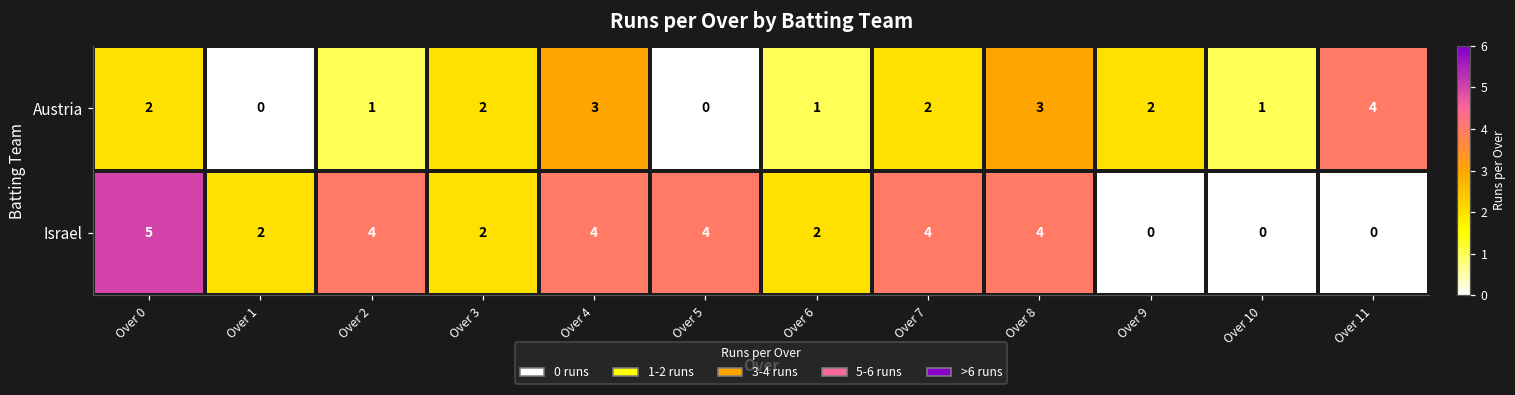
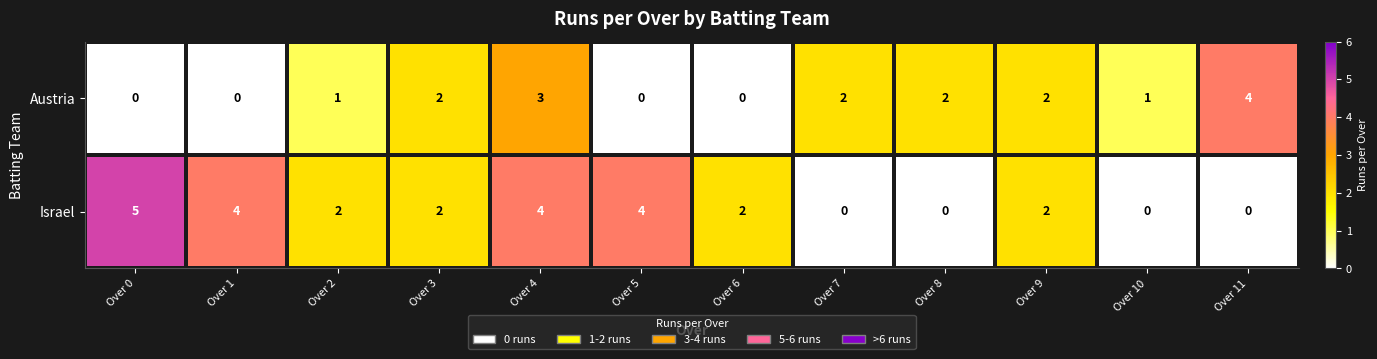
Austria, Over 0: 2 -> 0
Austria, Over 6: 1 -> 0
Austria, Over 8: 3 -> 2
Israel, Over 1: 2 -> 4
Israel, Over 2: 4 -> 2
Israel, Over 7: 4 -> 0
Israel, Over 8: 4 -> 0
Israel, Over 9: 0 -> 2
